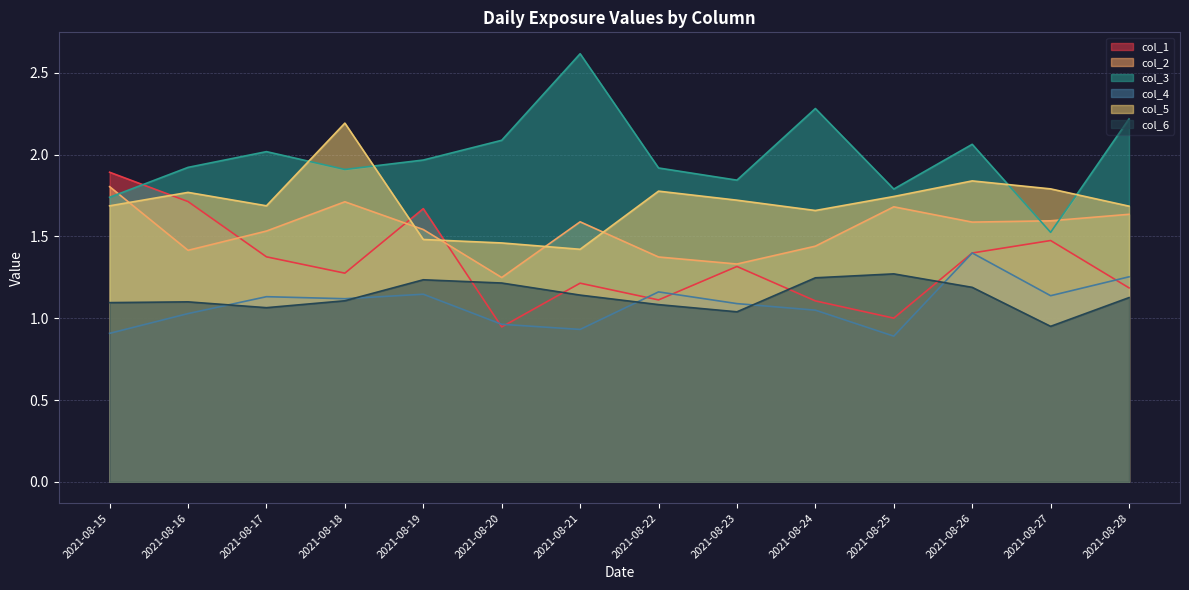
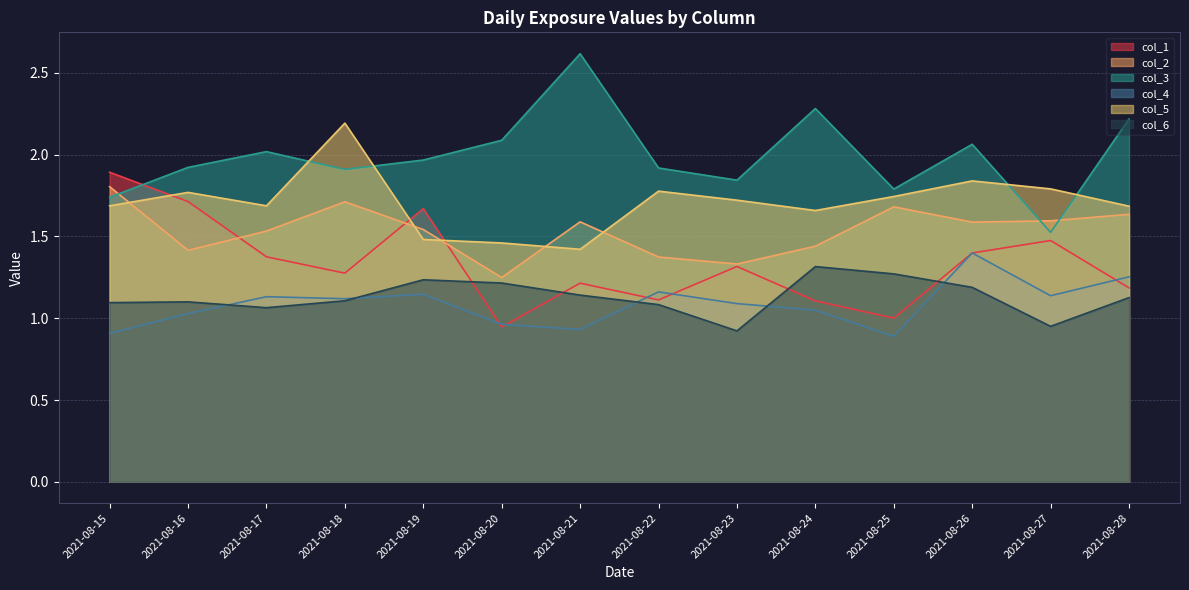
col_6, 2021-08-23: 1.04 -> 0.92
col_6, 2021-08-24: 1.25 -> 1.32
